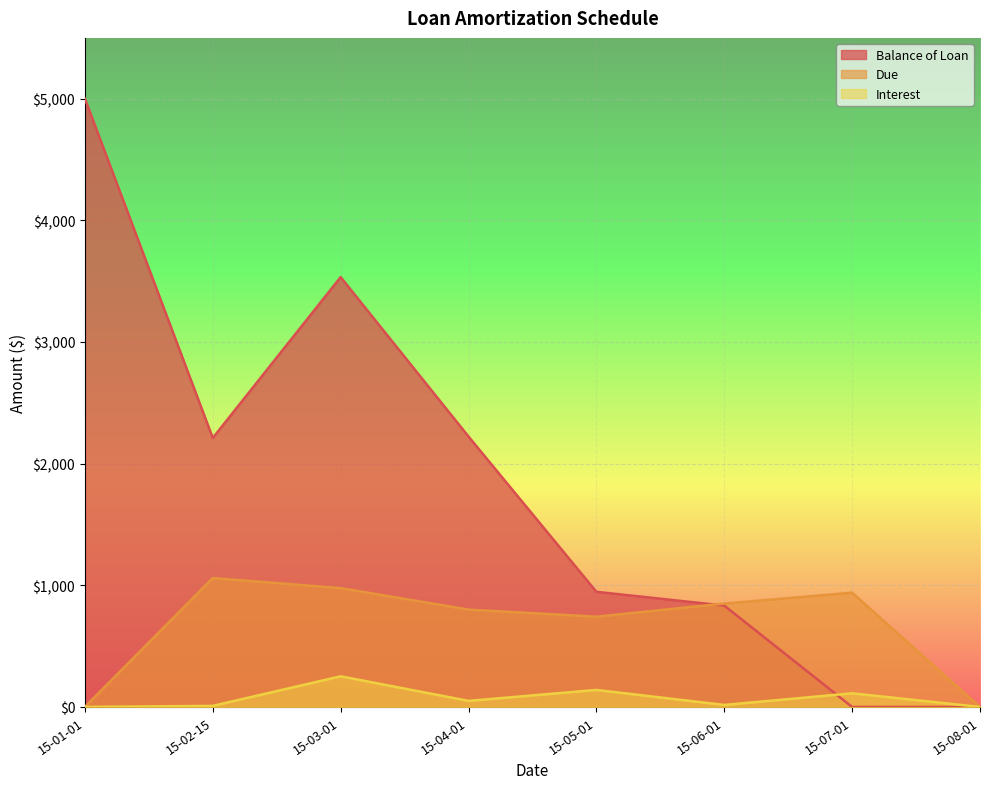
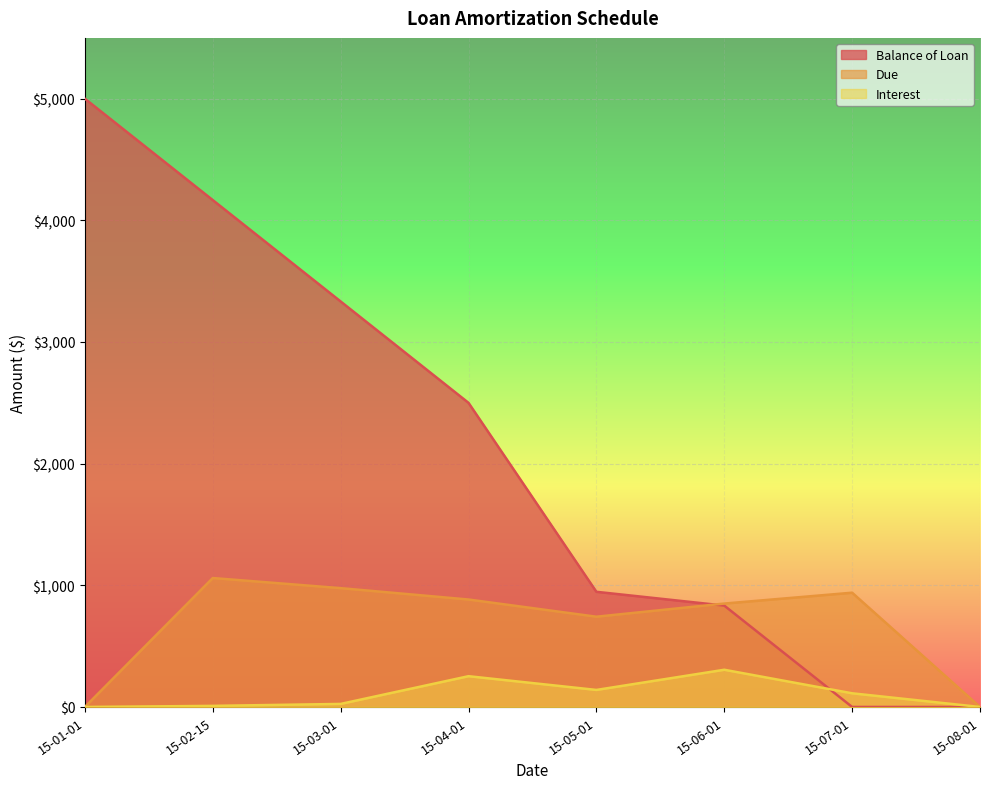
Balance of Loan, 15-02-15: $2,210 -> $4,170
Balance of Loan, 15-03-01: $3,530 -> $3,330
Interest, 15-03-01: $250 -> $30
Balance of Loan, 15-04-01: $2,220 -> $2,500
Due, 15-04-01: $800 -> $880
Interest, 15-04-01: $50 -> $250
Interest, 15-06-01: $20 -> $310
